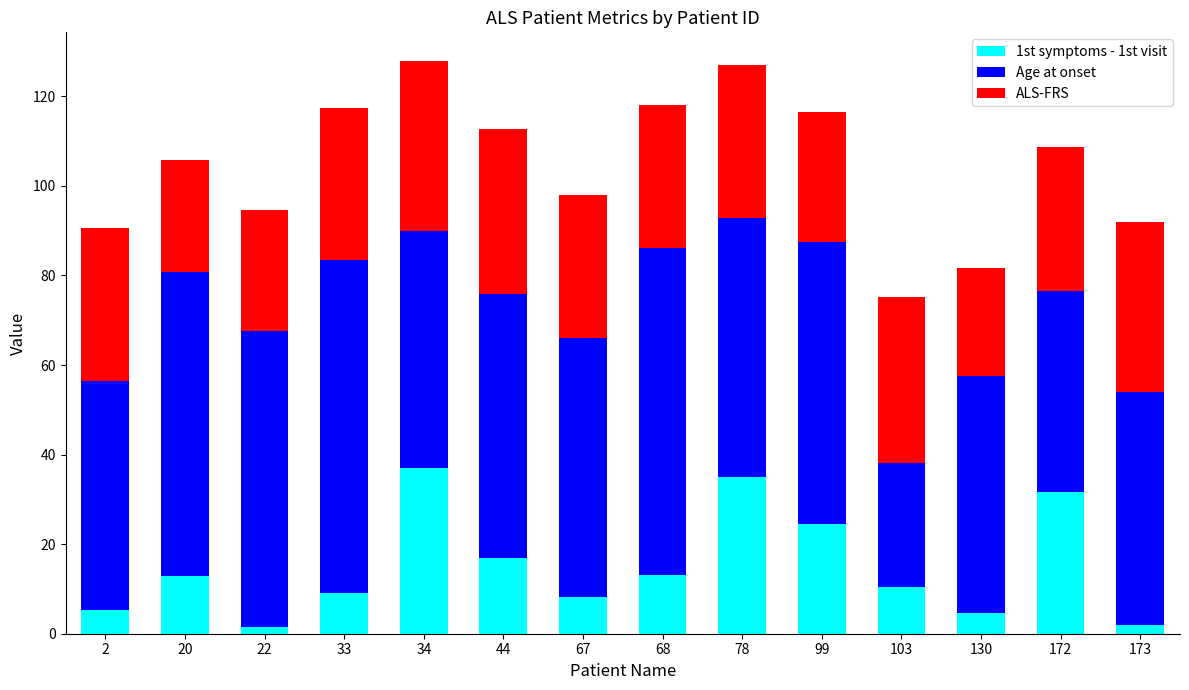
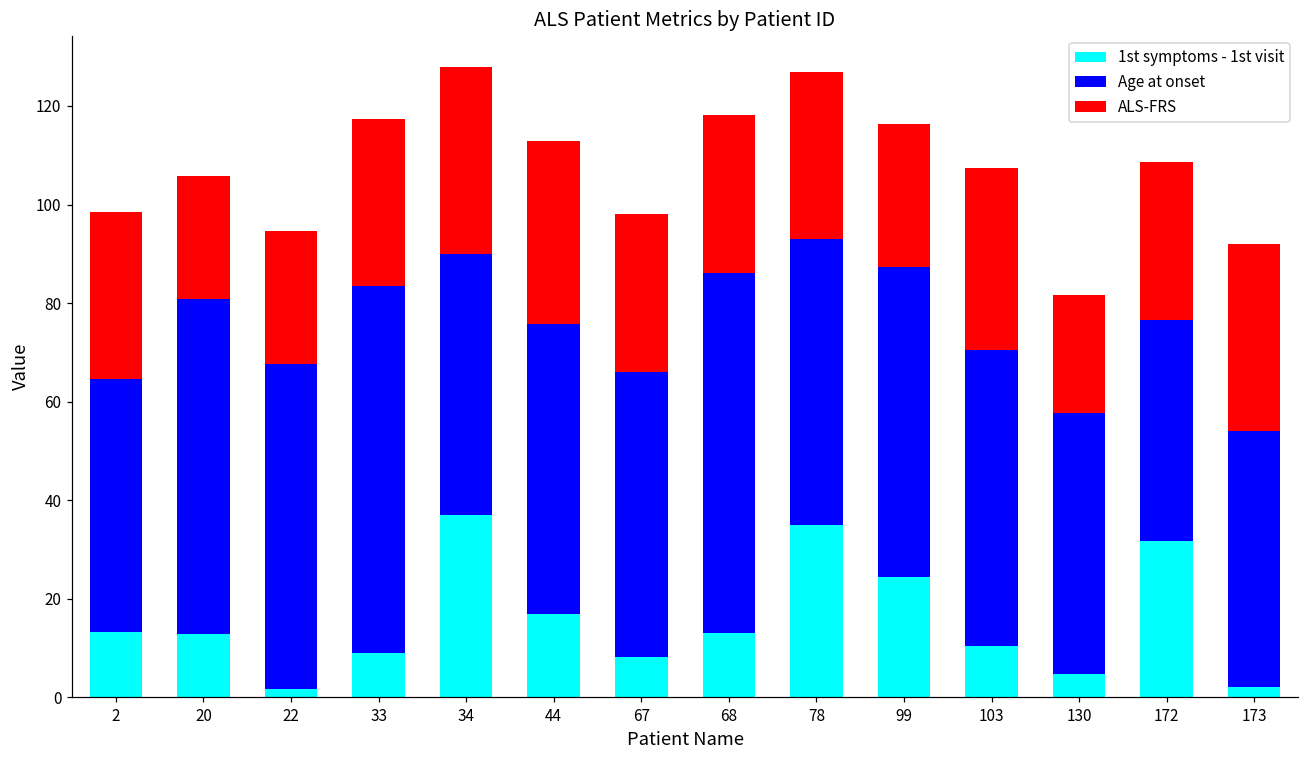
1st symptoms - 1st visit, 2: 5 -> 13
Age at onset, 103: 28 -> 60
